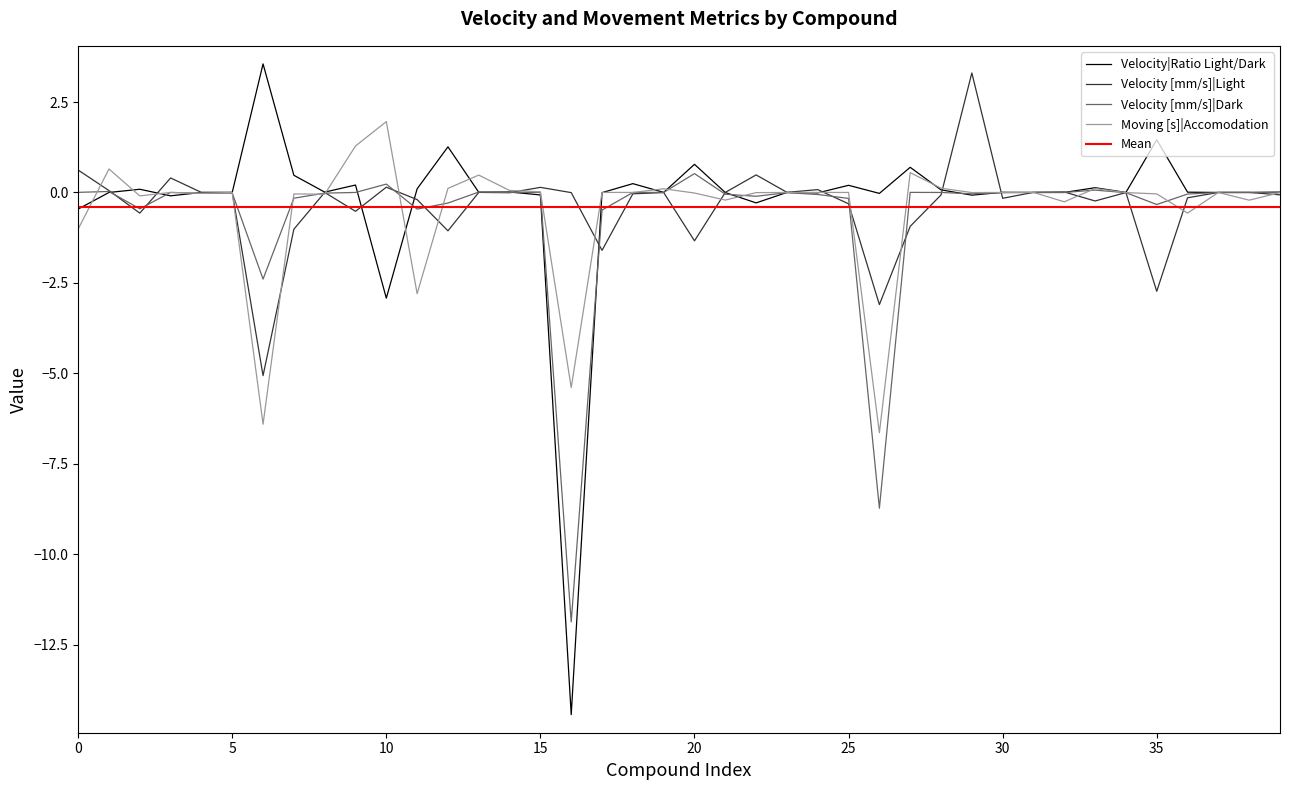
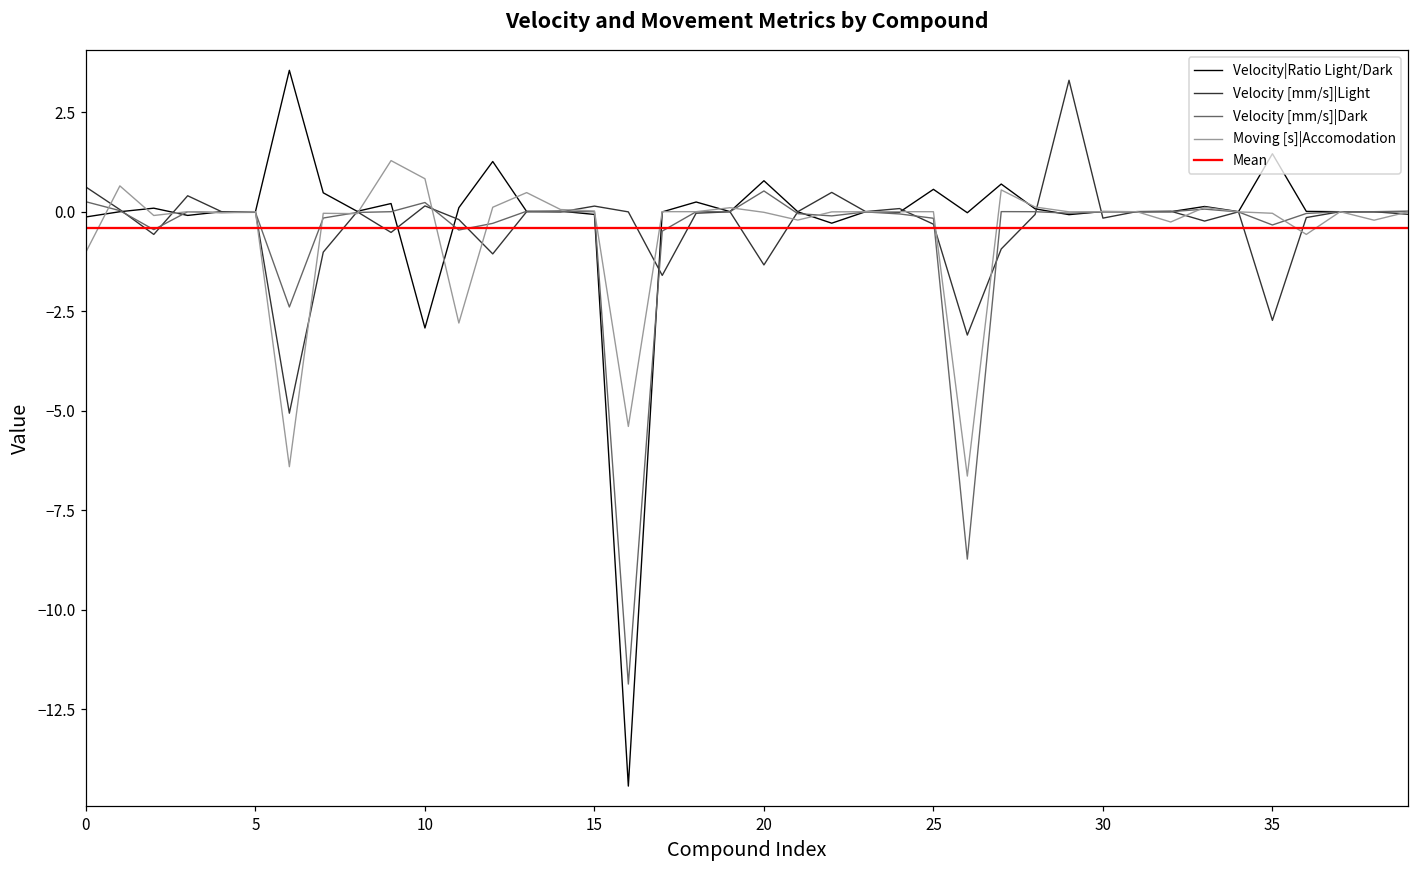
Velocity|Ratio Light/Dark, 0: -0.5 -> -0.1
Velocity [mm/s]|Dark, 0: 0.0 -> 0.2
Moving [s]|Accomodation, 10: 2.0 -> 0.8
Velocity|Ratio Light/Dark, 25: 0.2 -> 0.6
